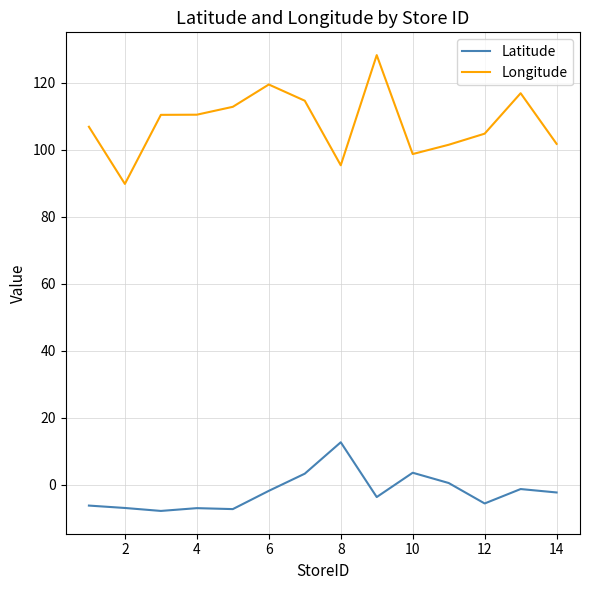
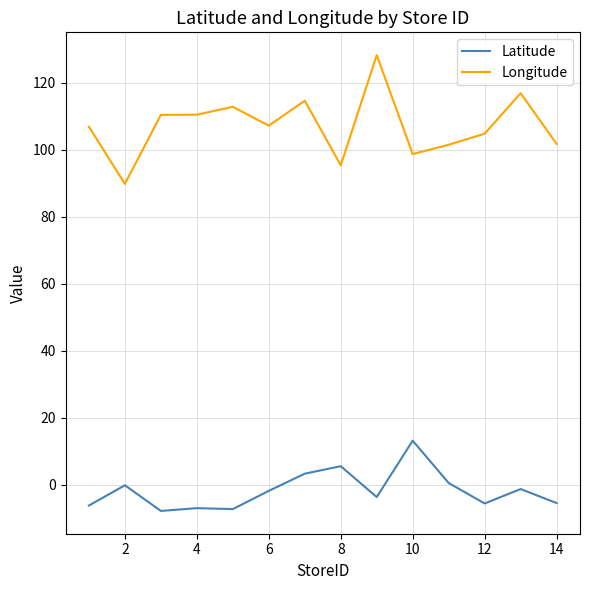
Latitude, 2: -7 -> 0
Longitude, 6: 119 -> 107
Latitude, 8: 13 -> 6
Latitude, 10: 4 -> 13
Latitude, 14: -2 -> -5
